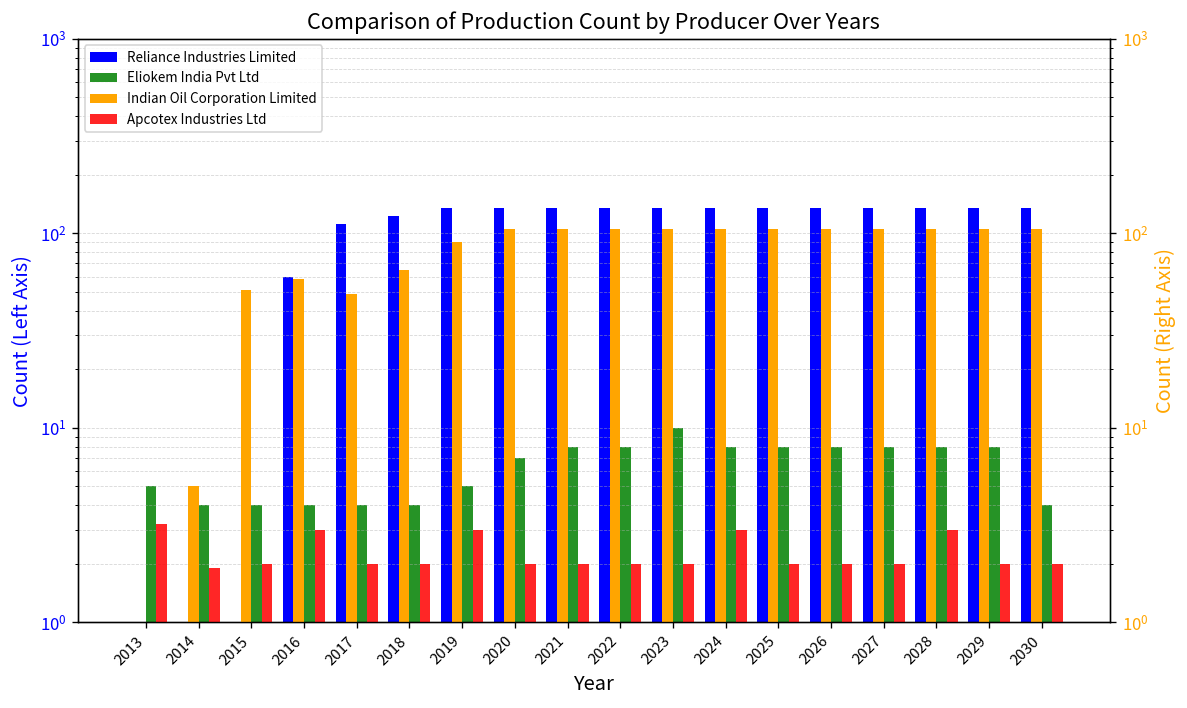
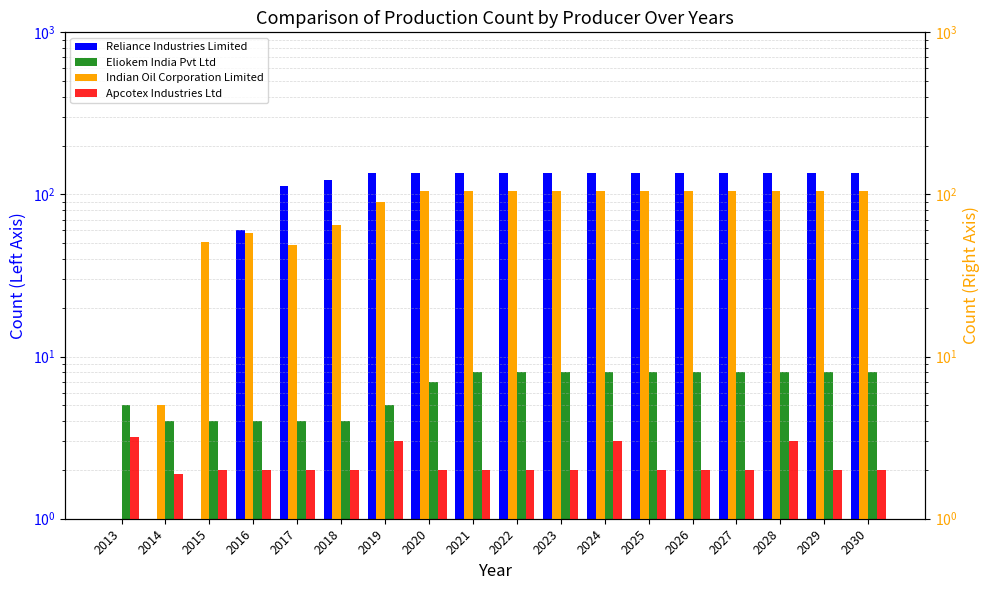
Eliokem India Pvt Ltd, 2023: 10 -> 8
Eliokem India Pvt Ltd, 2030: 4 -> 8
Apcotex Industries Ltd, 2016: 3 -> 2
